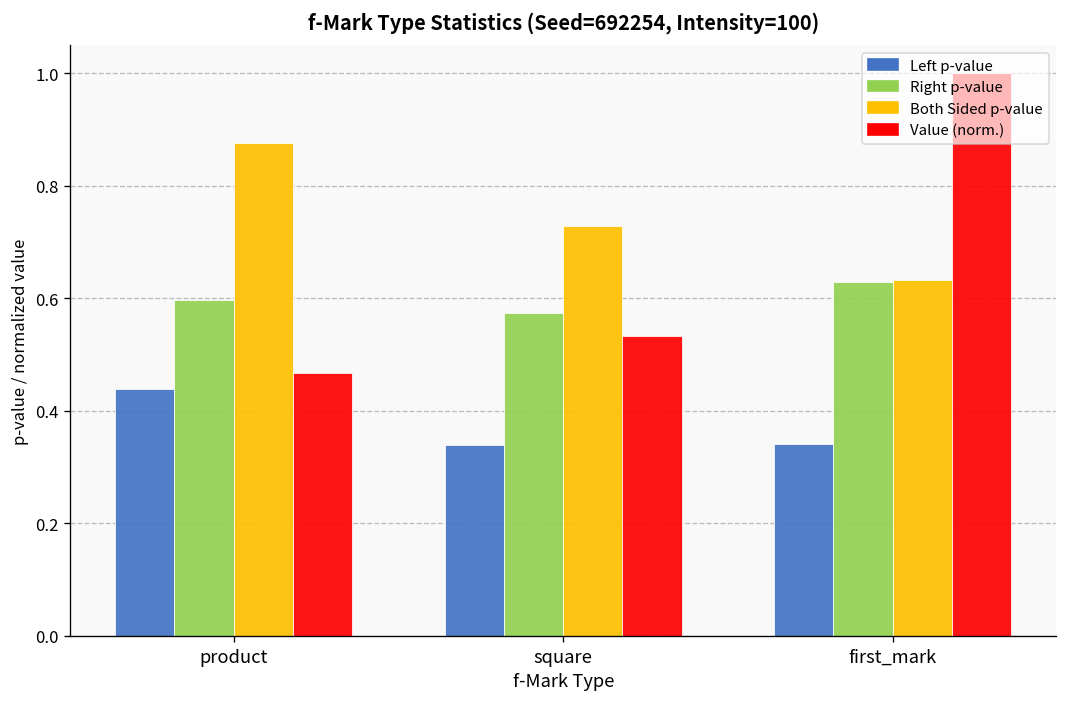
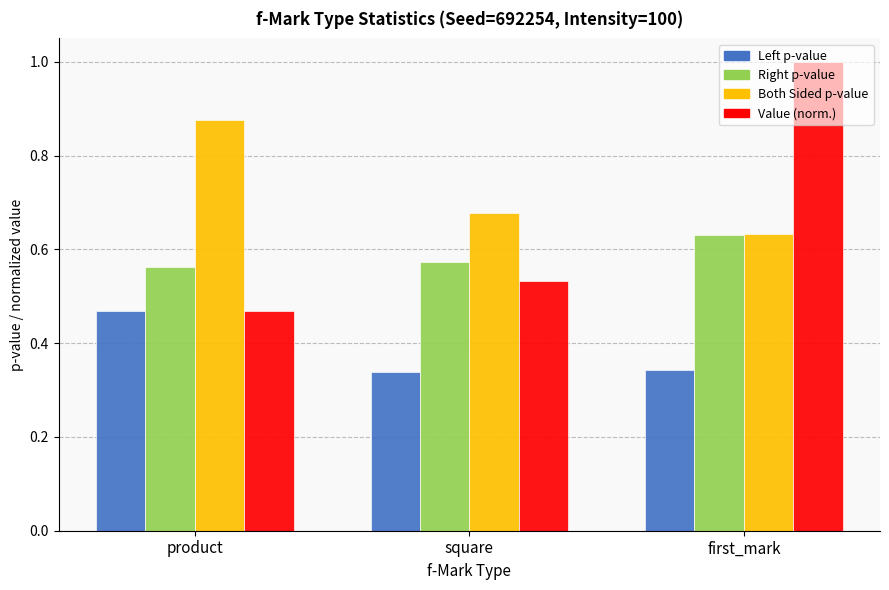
Left p-value, product: 0.44 -> 0.47
Right p-value, product: 0.60 -> 0.56
Both Sided p-value, square: 0.73 -> 0.68
